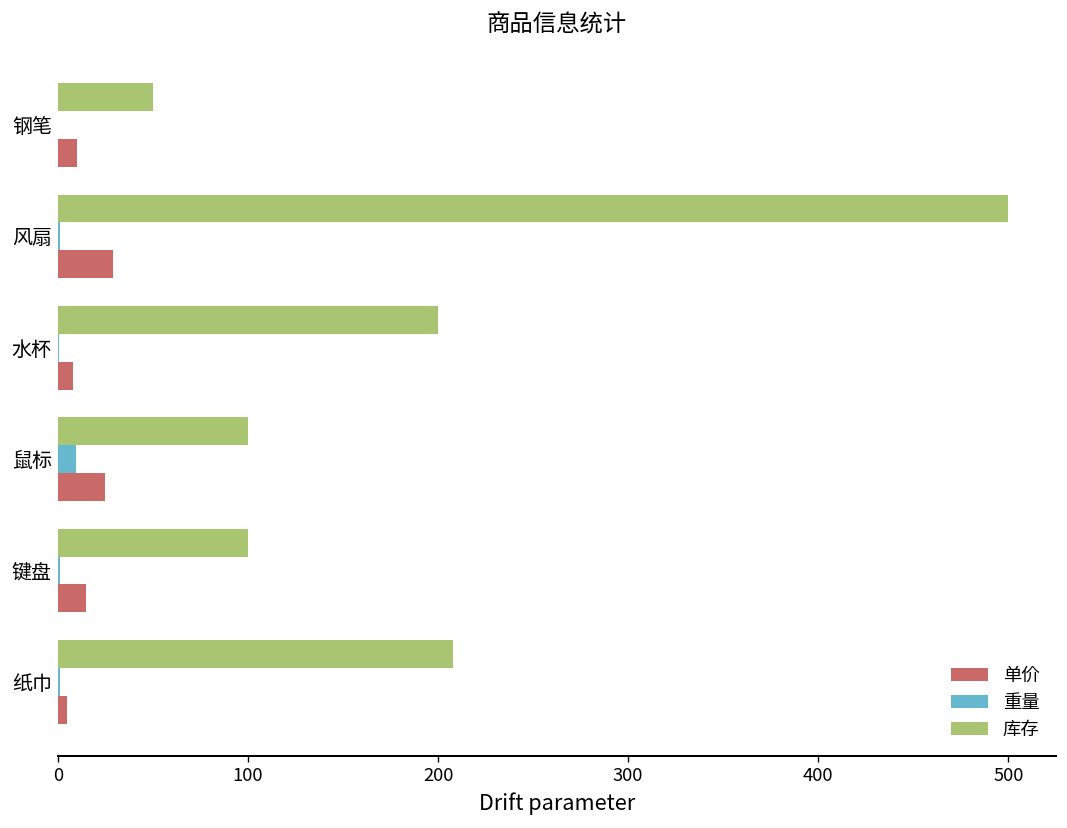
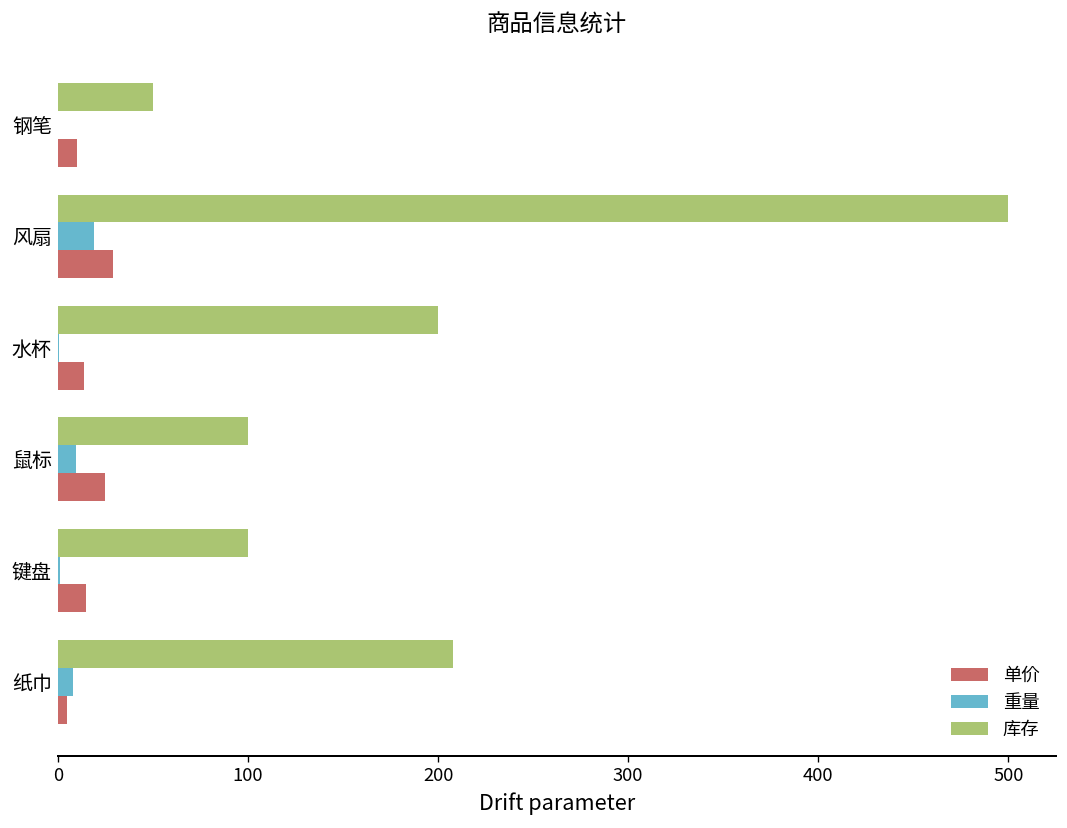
重量, 风扇: 1 -> 19
单价, 水杯: 8 -> 14
重量, 纸巾: 1 -> 8
